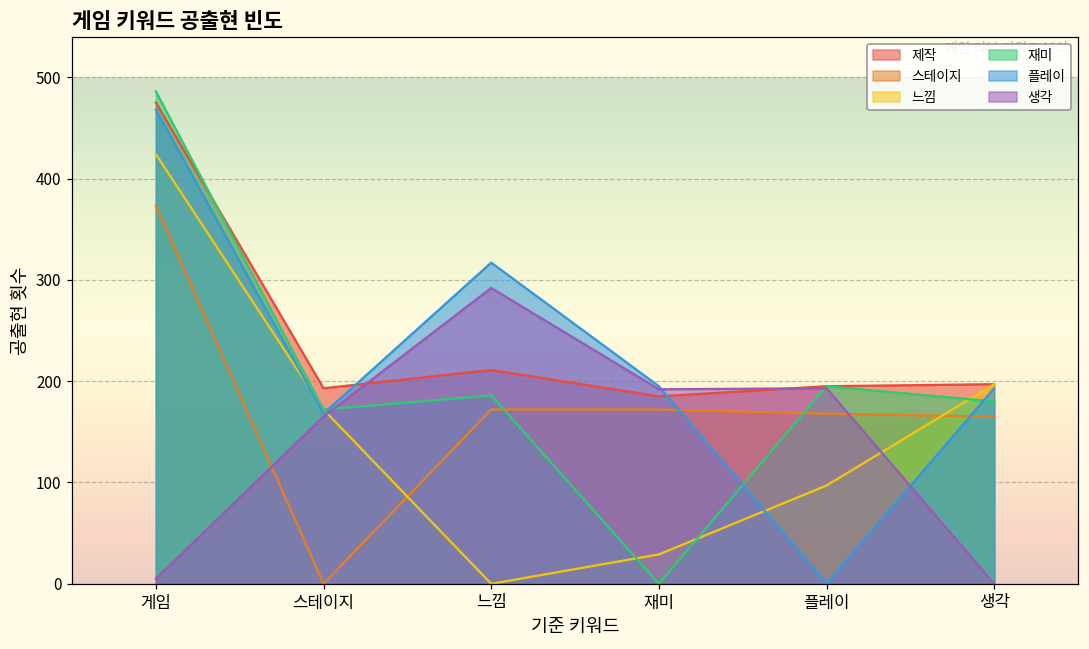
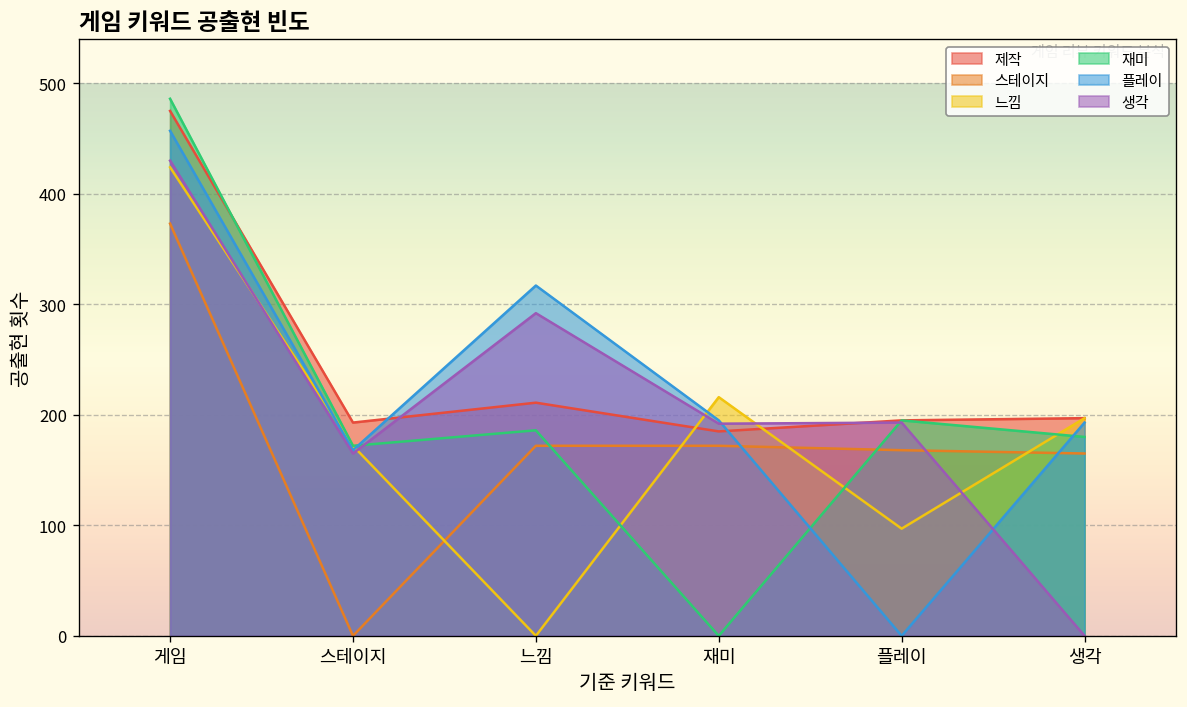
플레이, 게임: 470 -> 460
생각, 게임: 10 -> 430
느낌, 재미: 30 -> 220
